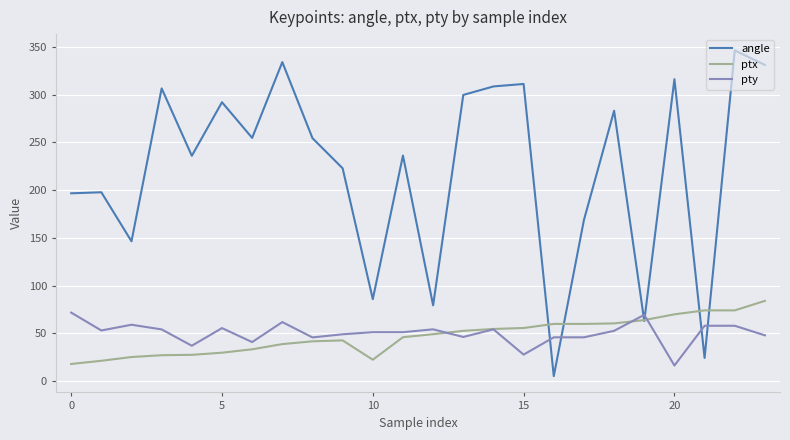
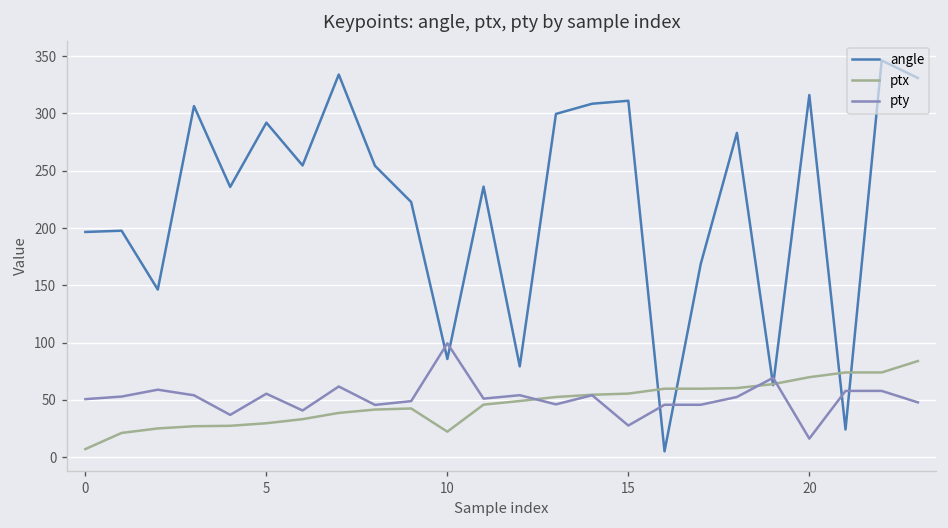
ptx, 0: 20 -> 10
pty, 0: 70 -> 50
pty, 10: 50 -> 100
